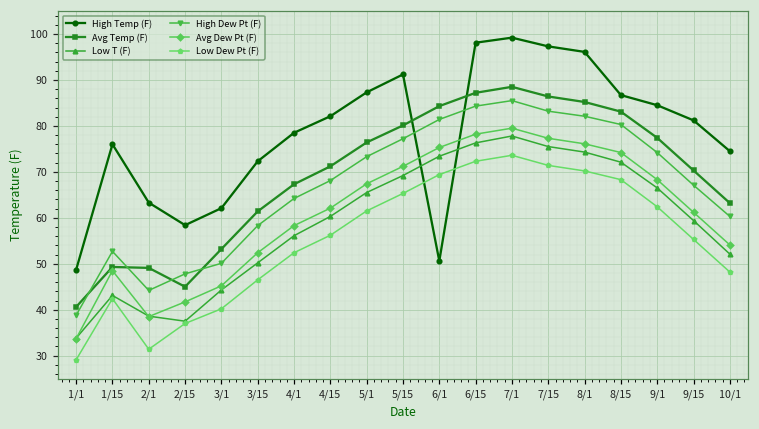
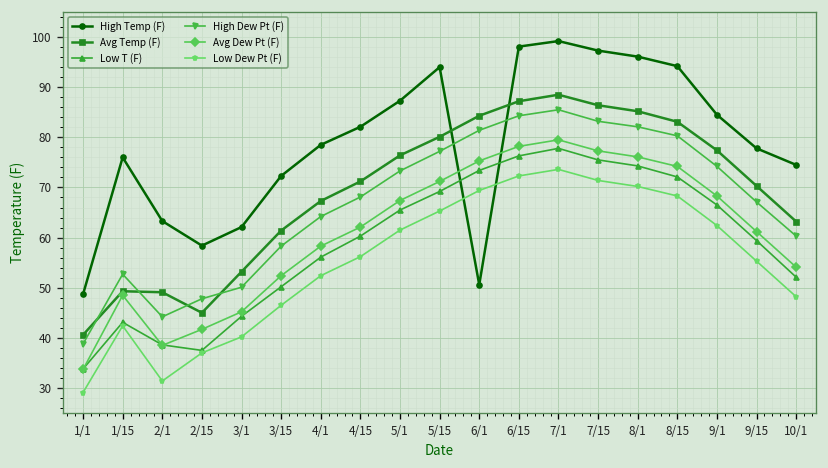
High Temp (F), 5/15: 91 -> 94
High Temp (F), 8/15: 87 -> 94
High Temp (F), 9/15: 81 -> 78
